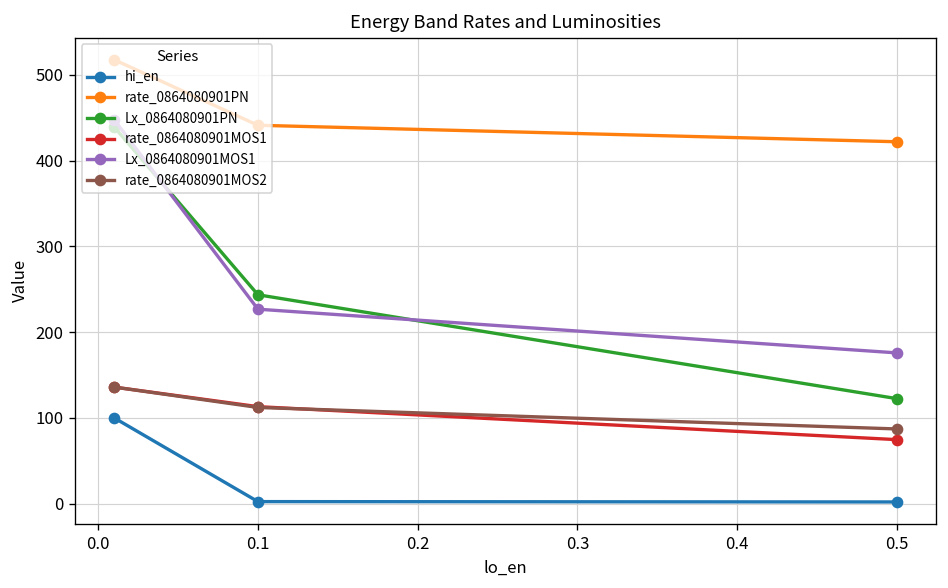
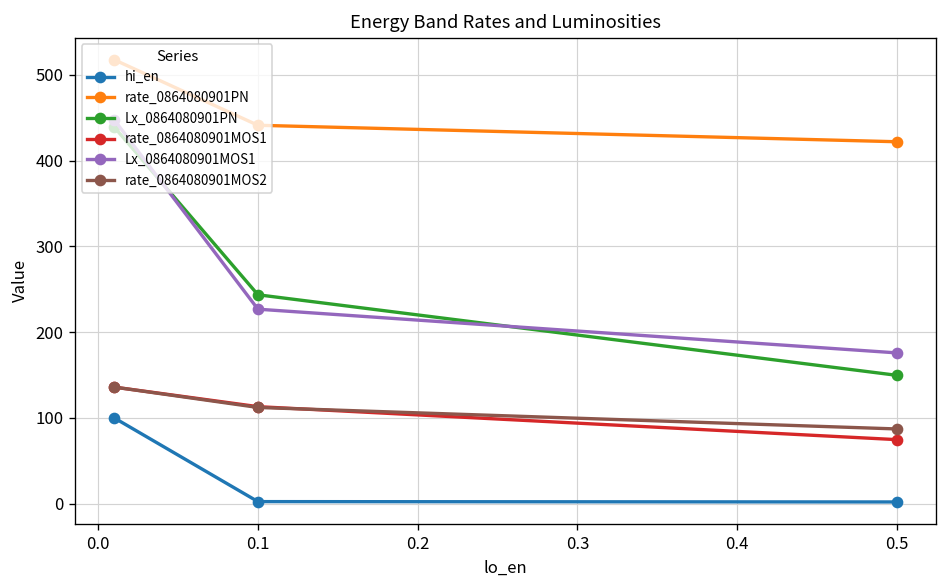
Lx_0864080901PN, 0.5: 120 -> 150
